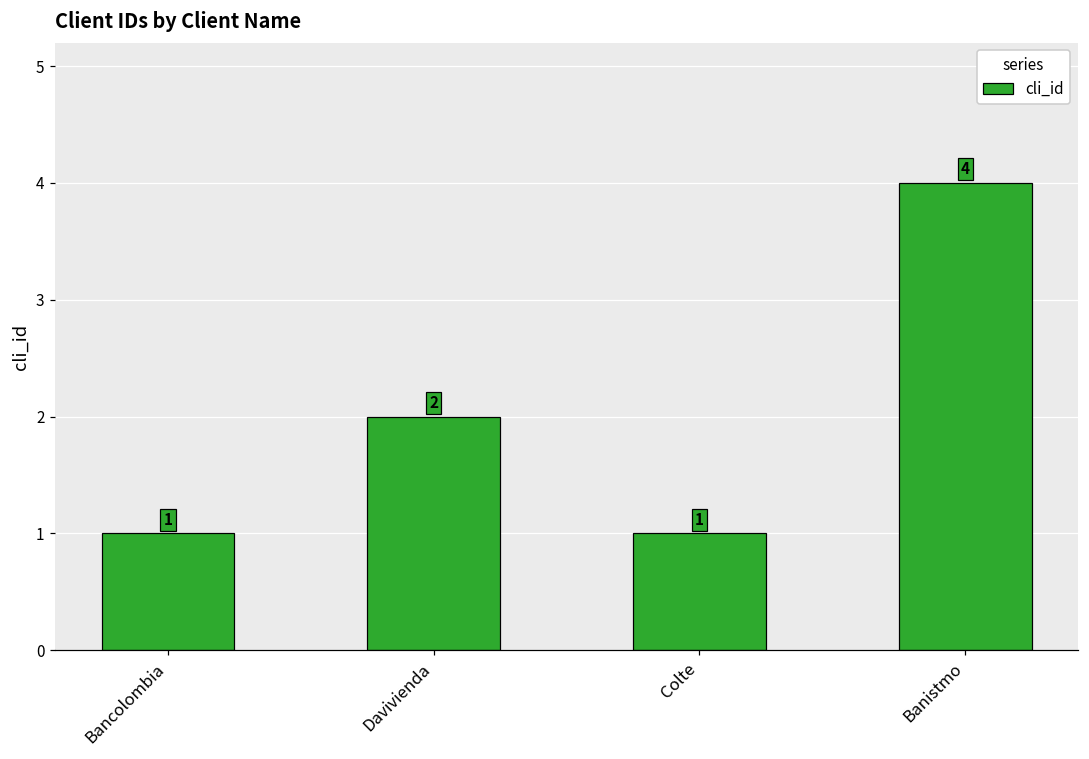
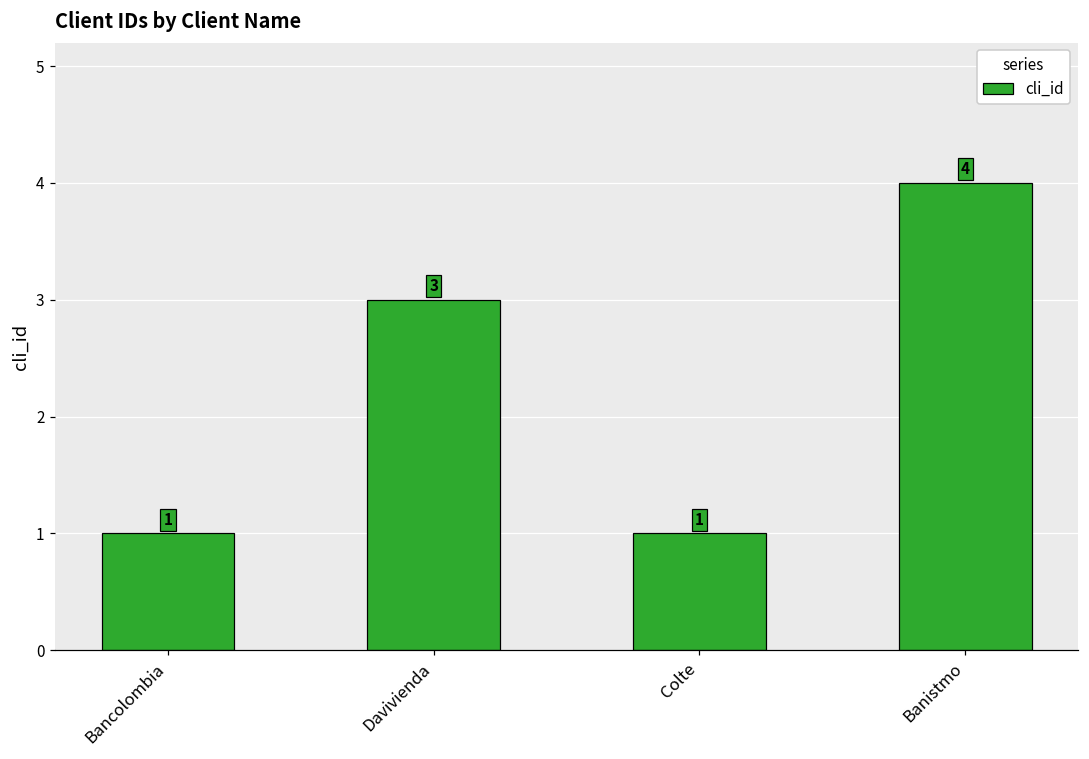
Davivienda: 2 -> 3
